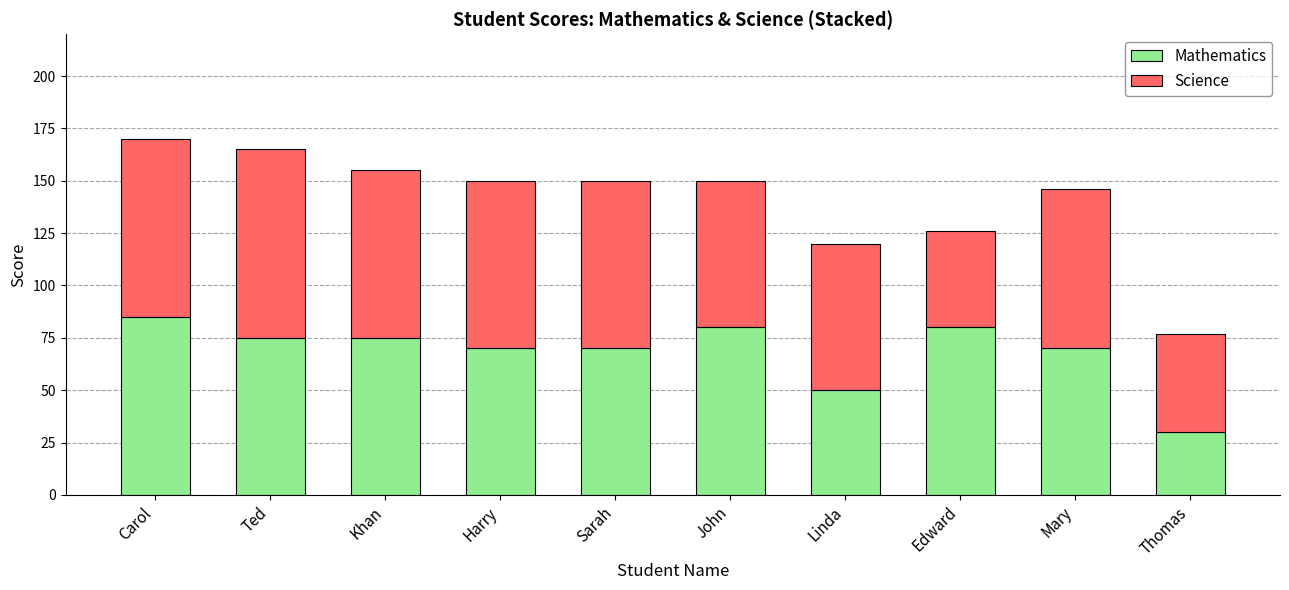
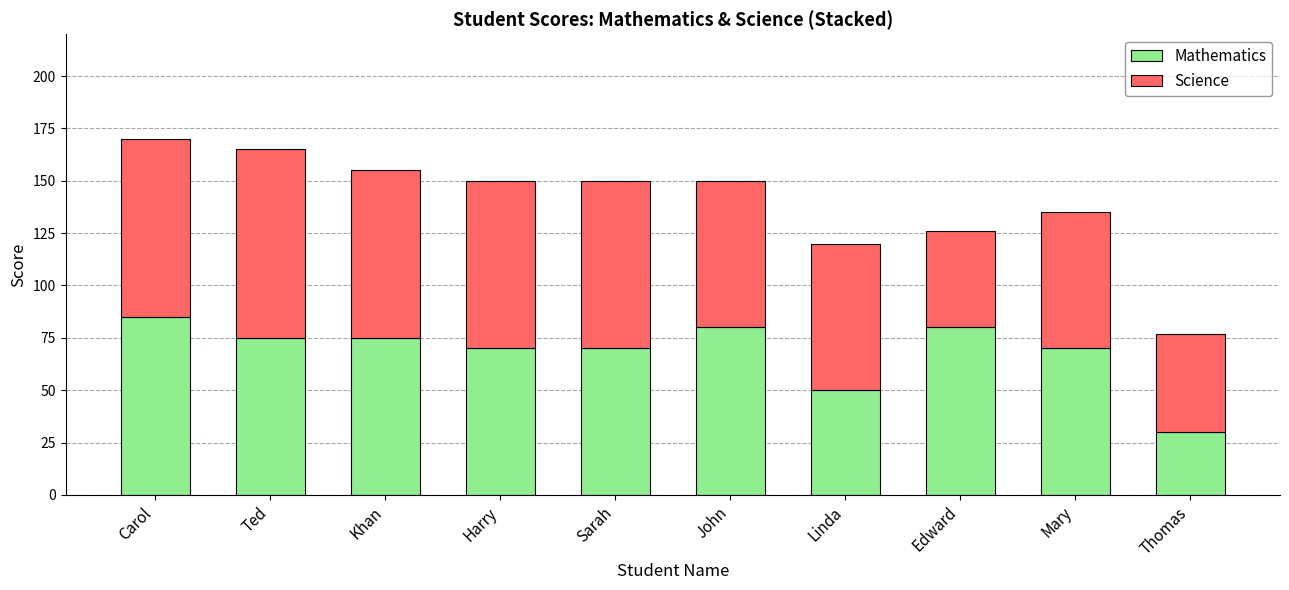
Science, Mary: 76 -> 65
